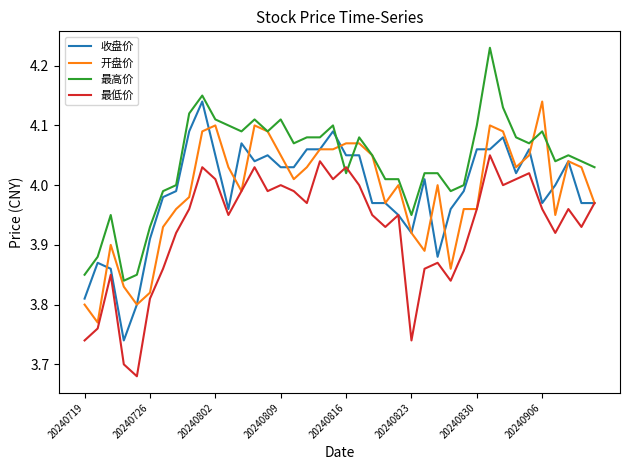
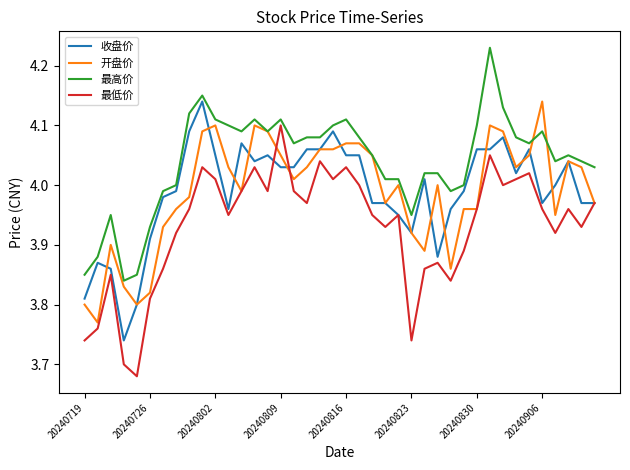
最低价, 20240809: 4.0 -> 4.1
最高价, 20240816: 4.02 -> 4.11
